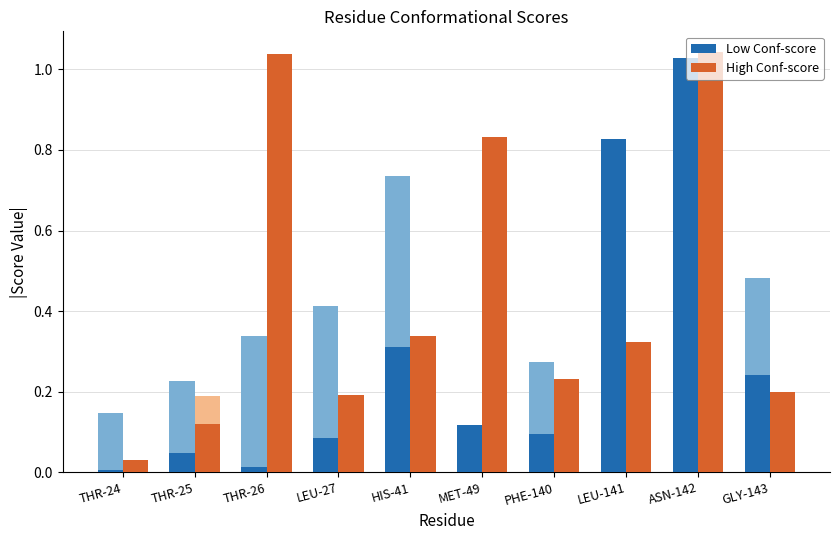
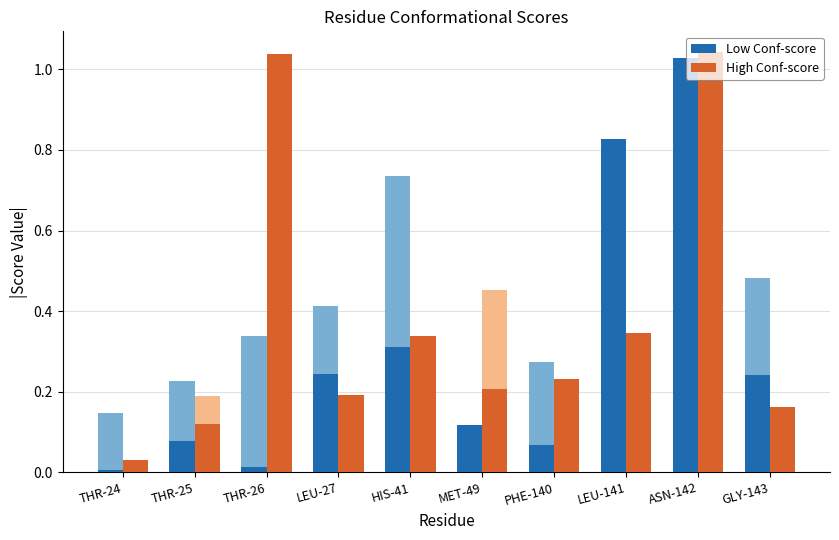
Low Conf-score, THR-25: 0.05 -> 0.08
Low Conf-score, LEU-27: 0.08 -> 0.24
High Conf-score, MET-49: 0.83 -> 0.21
Low Conf-score, PHE-140: 0.09 -> 0.07
High Conf-score, LEU-141: 0.32 -> 0.35
High Conf-score, GLY-143: 0.20 -> 0.16
